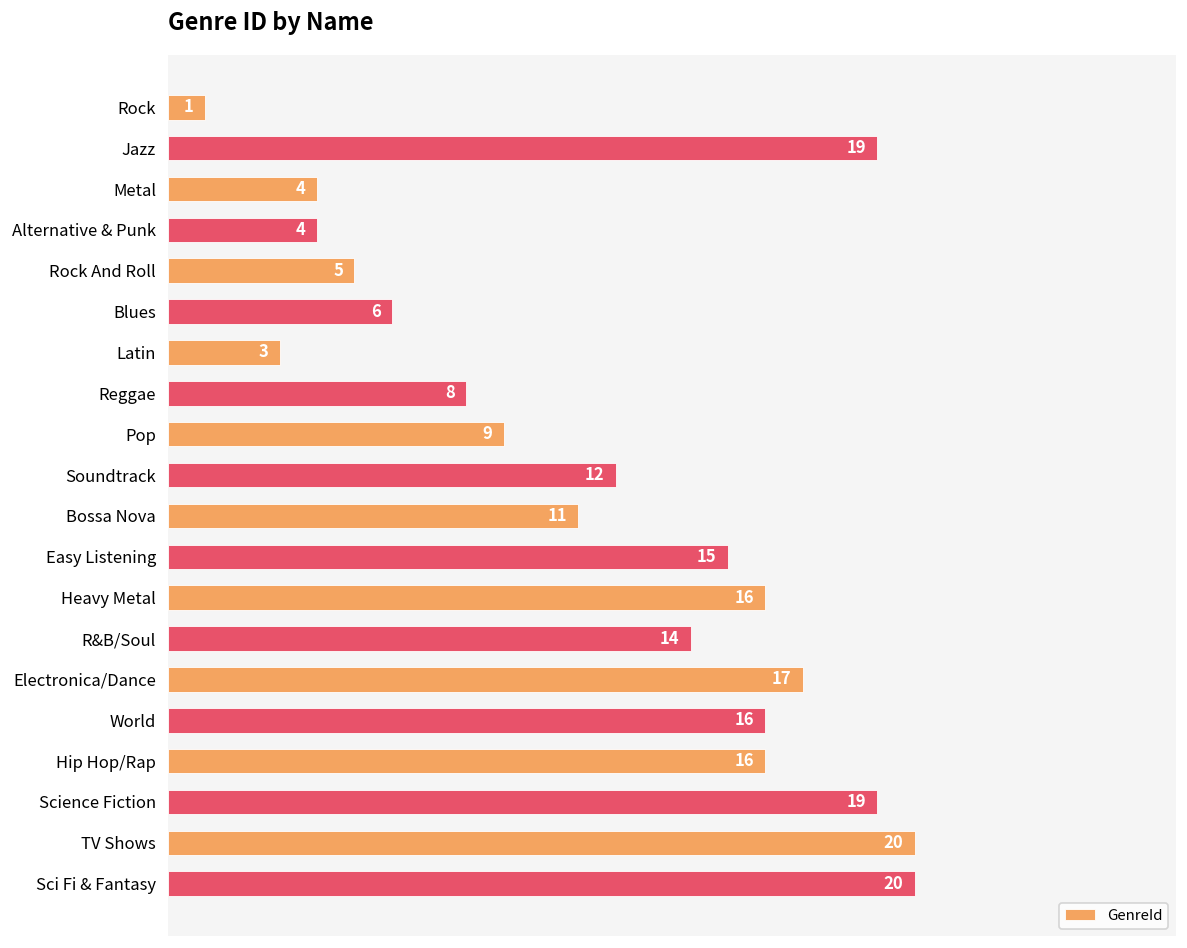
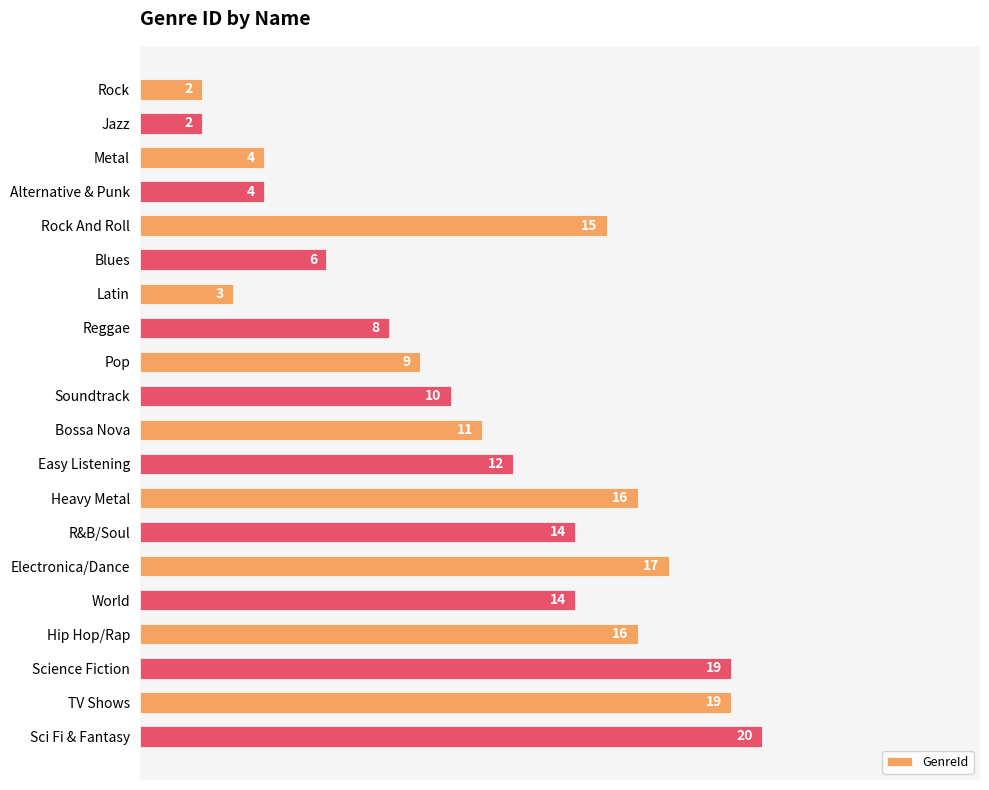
Rock: 1 -> 2
Jazz: 19 -> 2
Rock And Roll: 5 -> 15
Soundtrack: 12 -> 10
Easy Listening: 15 -> 12
World: 16 -> 14
TV Shows: 20 -> 19
